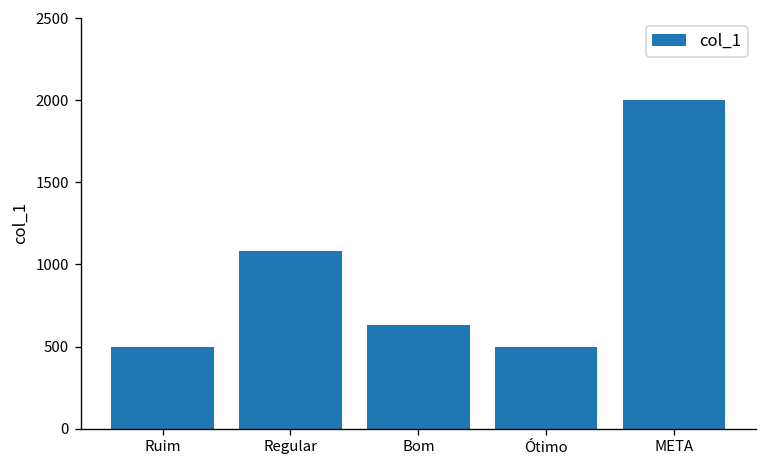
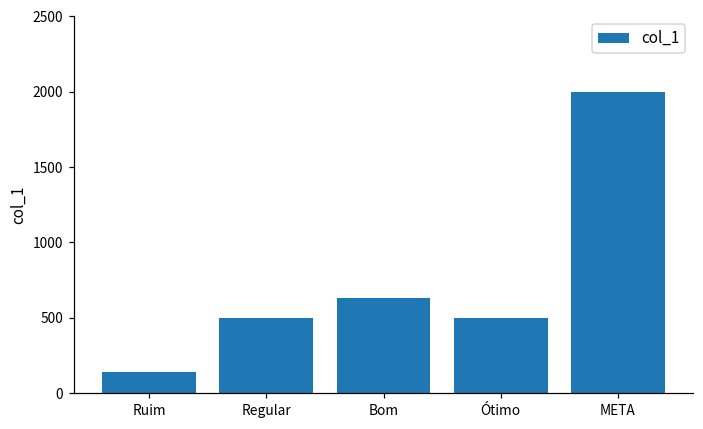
Ruim: 500 -> 140
Regular: 1080 -> 500
